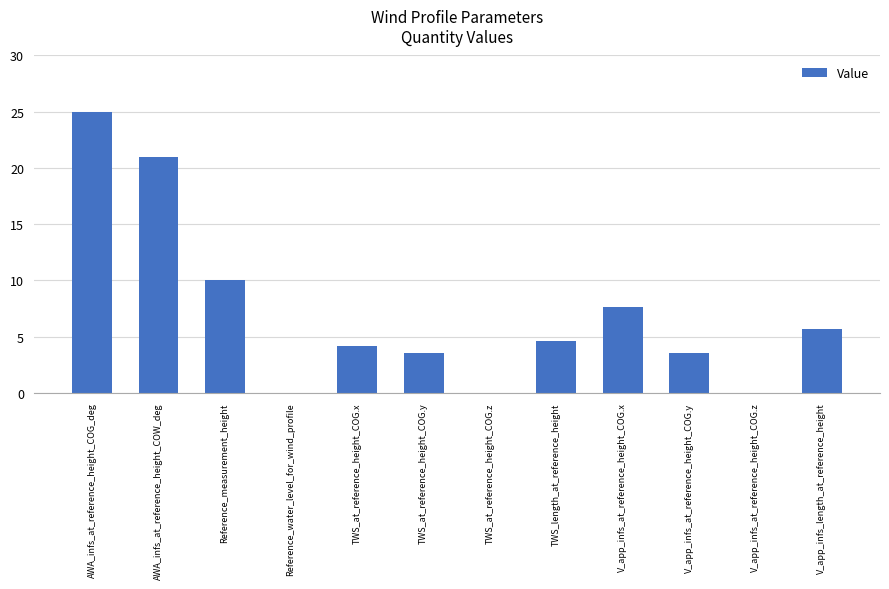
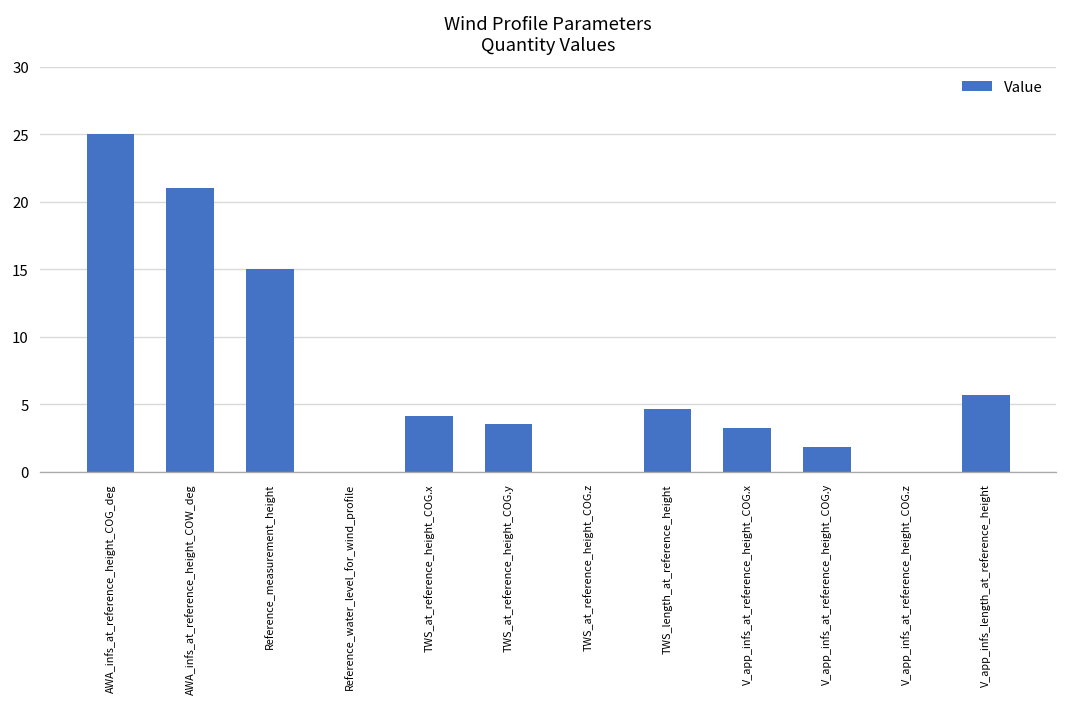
Reference_measurement_height: 10 -> 15
V_app_infs_at_reference_height_COG.x: 7.6 -> 3.2
V_app_infs_at_reference_height_COG.y: 3.6 -> 1.8
